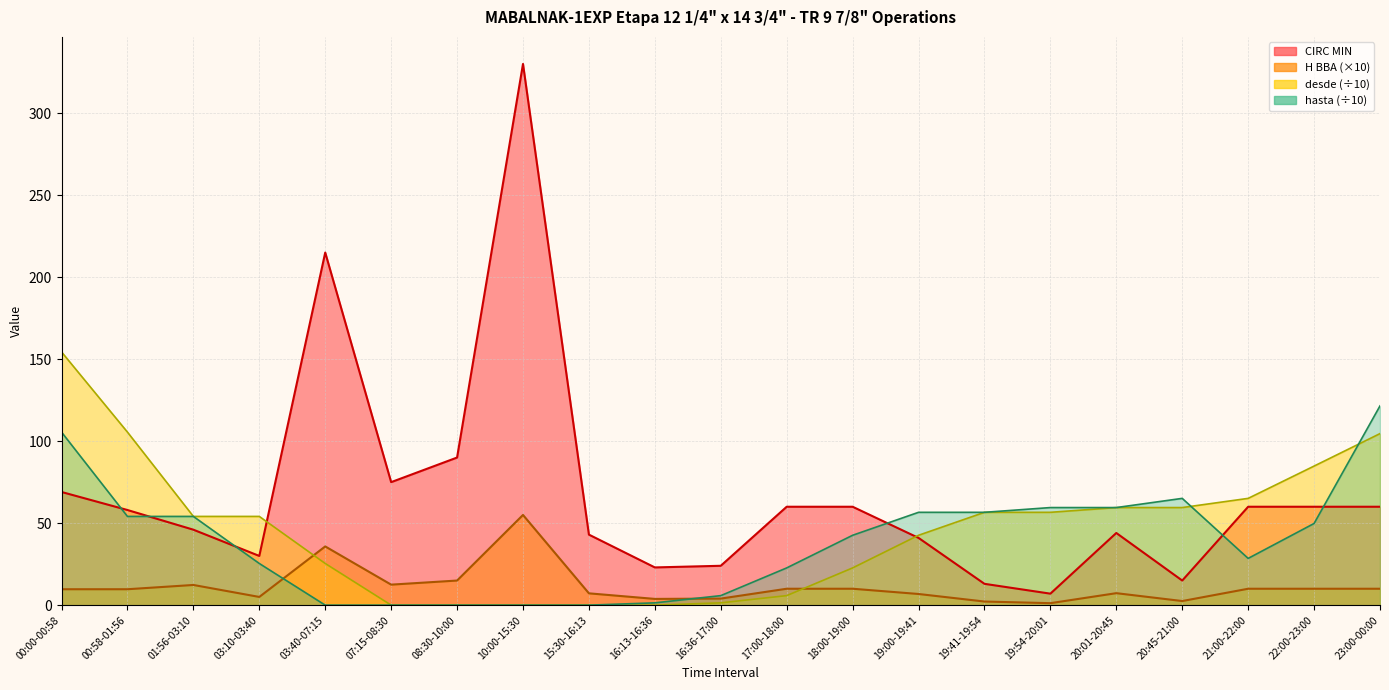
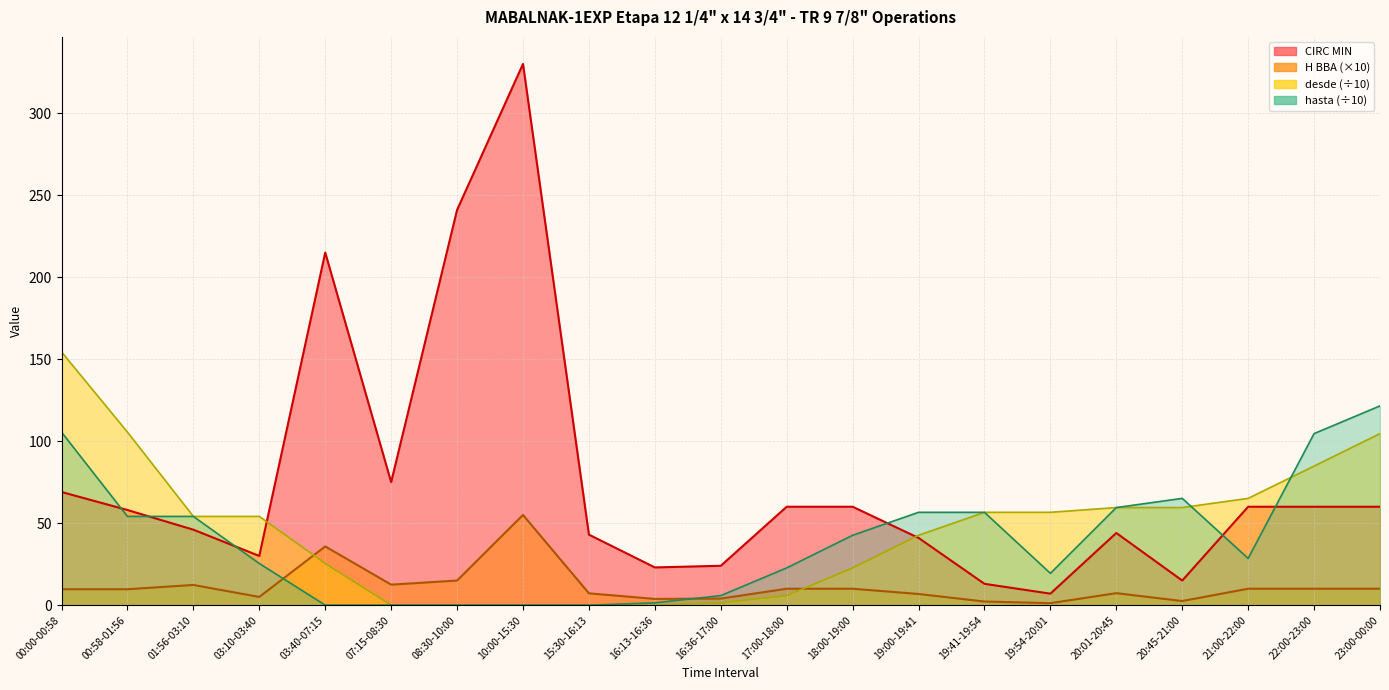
CIRC MIN, 08:30-10:00: 90 -> 241
hasta (÷10), 19:54-20:01: 60 -> 19
hasta (÷10), 22:00-23:00: 50 -> 105
